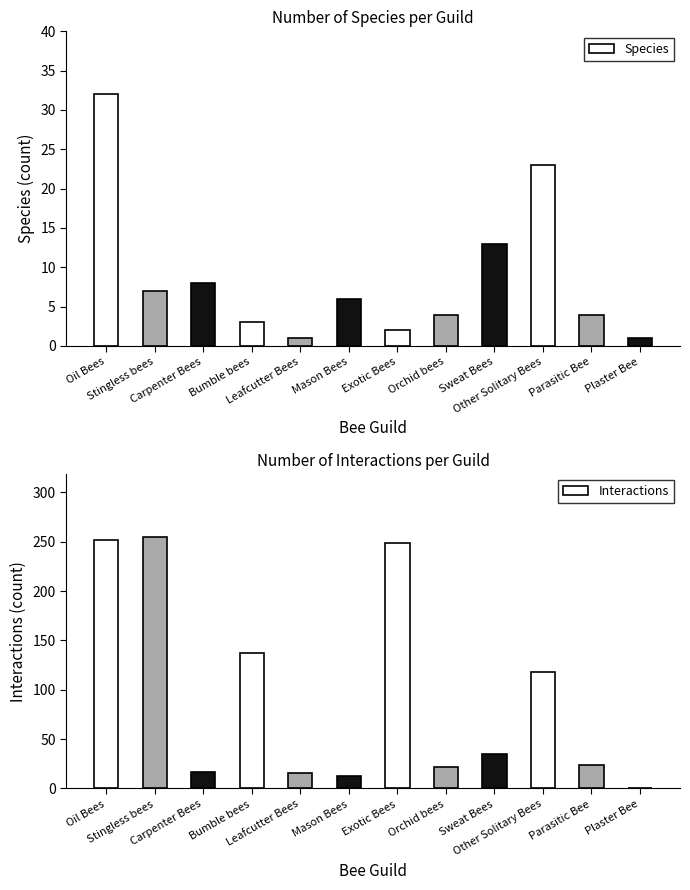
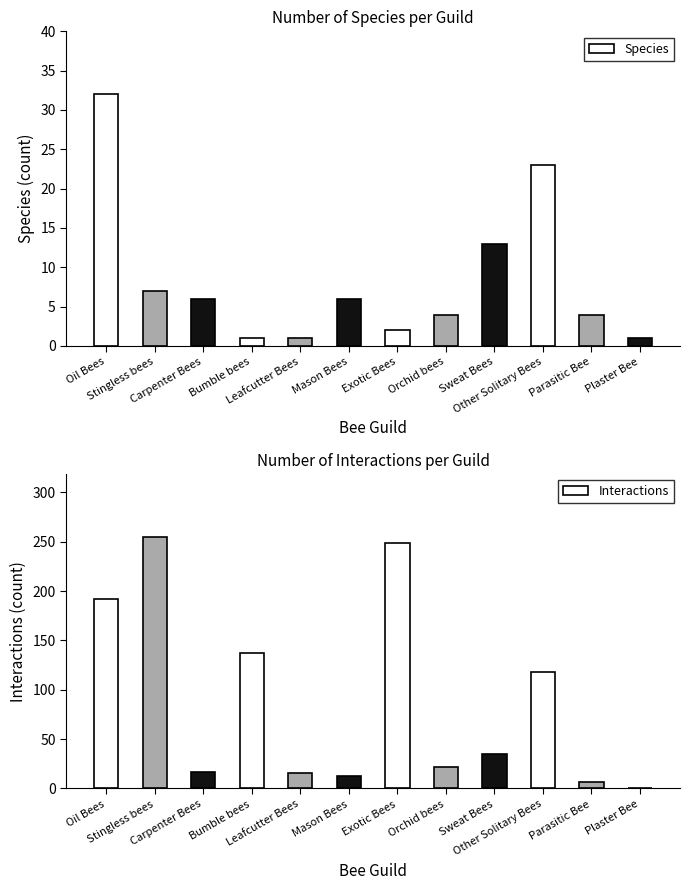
Number of Species per Guild, Carpenter Bees: 8 -> 6
Number of Species per Guild, Bumble bees: 3 -> 1
Number of Interactions per Guild, Oil Bees: 250 -> 190
Number of Interactions per Guild, Parasitic Bee: 20 -> 10
